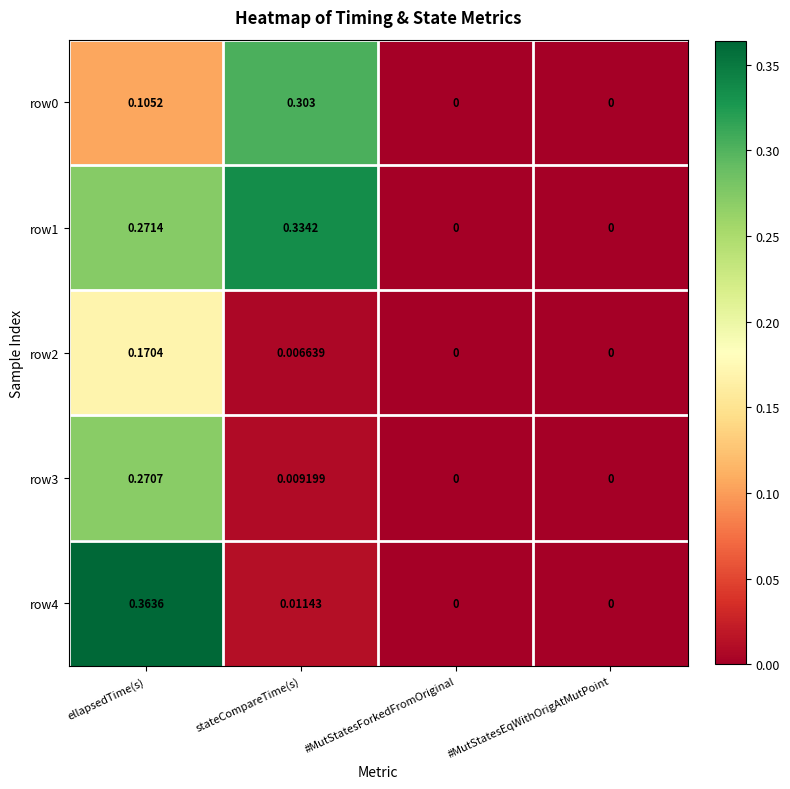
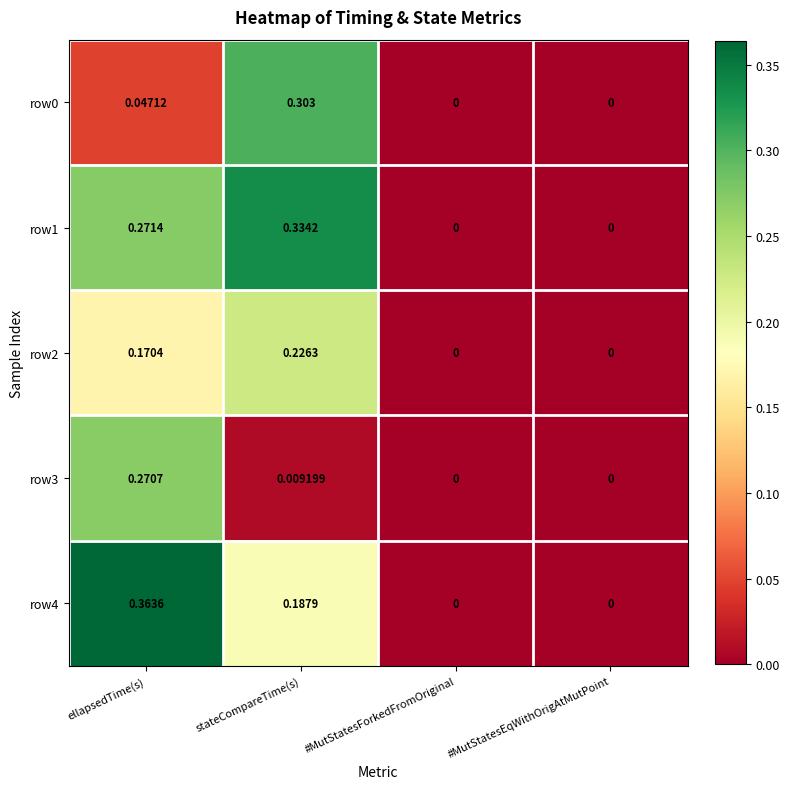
row0, ellapsedTime(s): 0.1052 -> 0.04712
row2, stateCompareTime(s): 0.006639 -> 0.2263
row4, stateCompareTime(s): 0.01143 -> 0.1879
